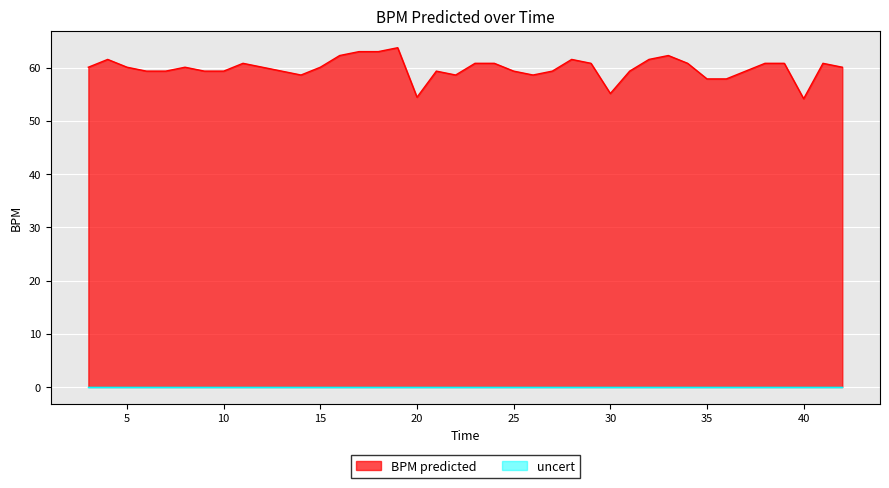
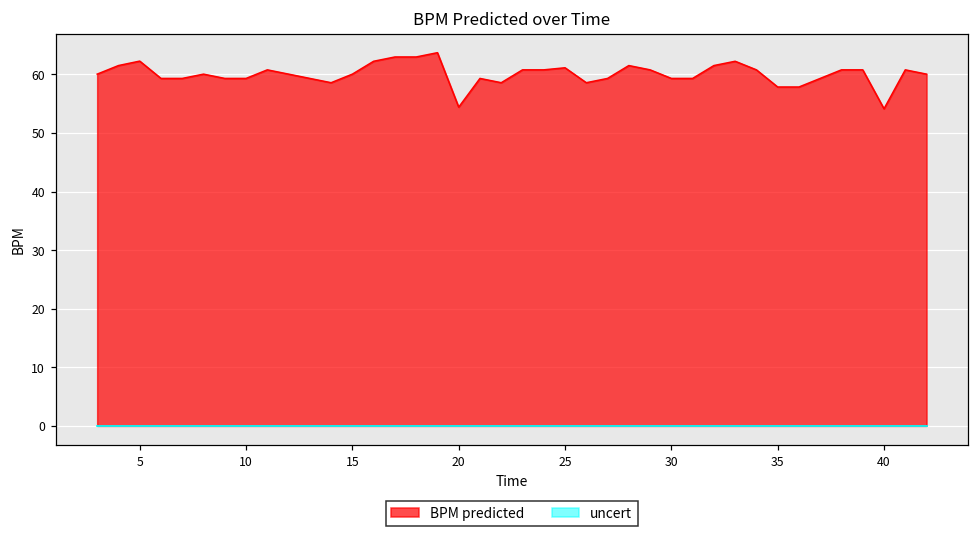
BPM predicted, 5: 60 -> 62
BPM predicted, 25: 59 -> 61
BPM predicted, 30: 55 -> 59
